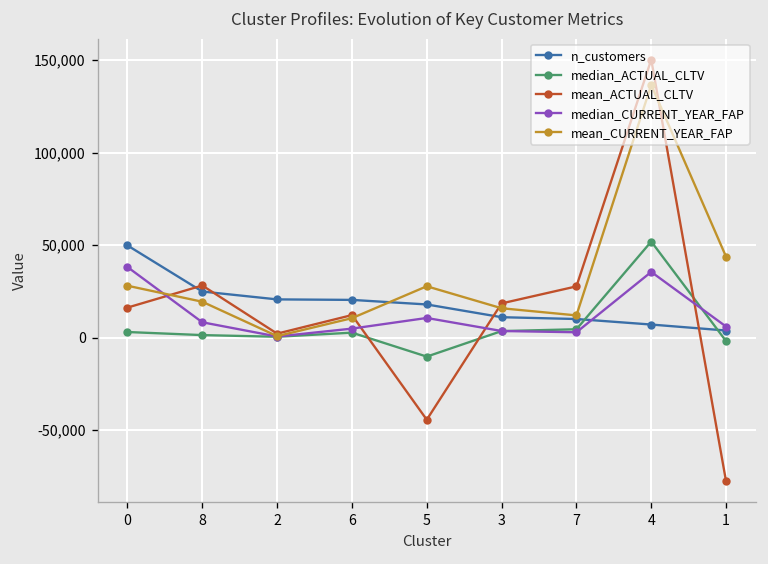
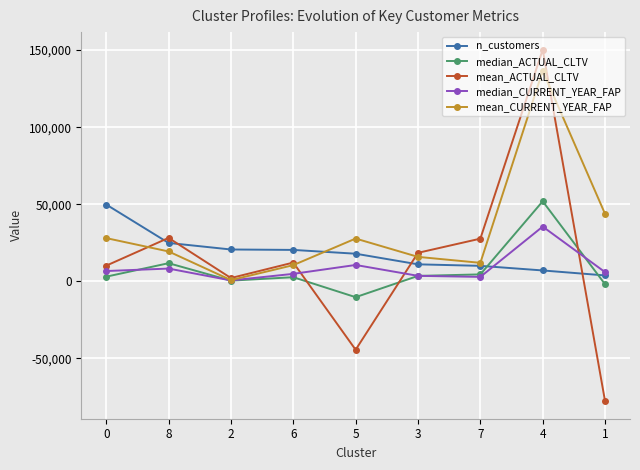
mean_ACTUAL_CLTV, 0: 16,000 -> 10,000
median_CURRENT_YEAR_FAP, 0: 38,000 -> 7,000
median_ACTUAL_CLTV, 8: 1,000 -> 12,000
